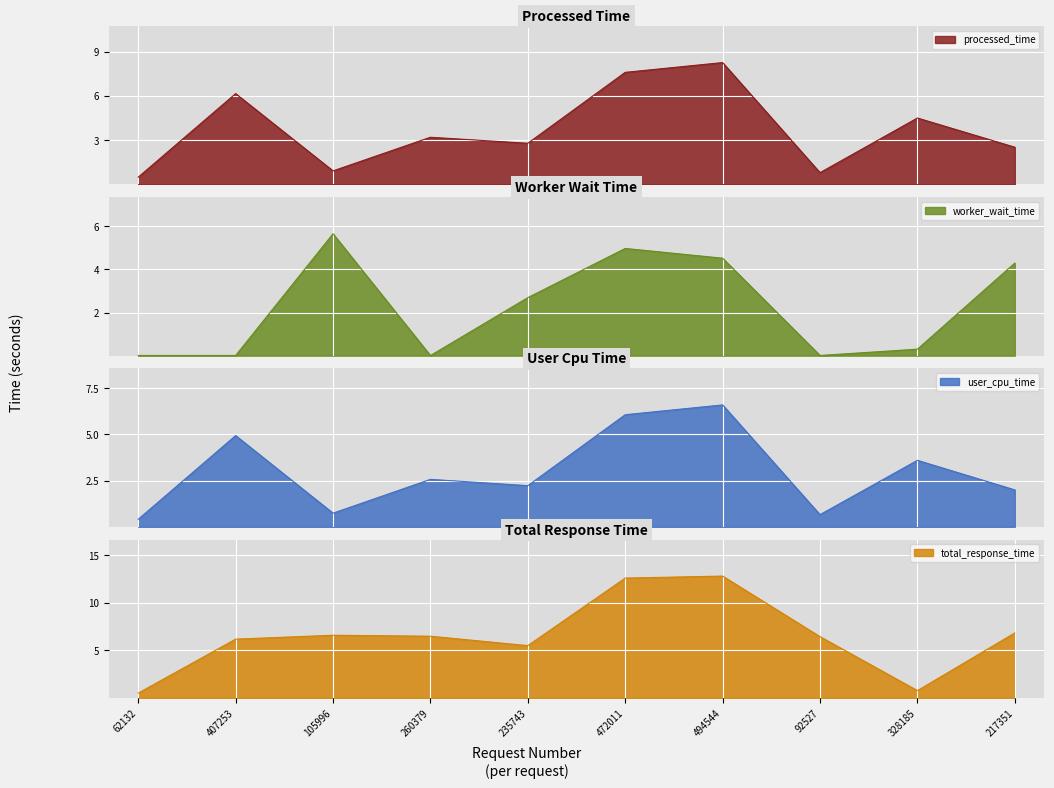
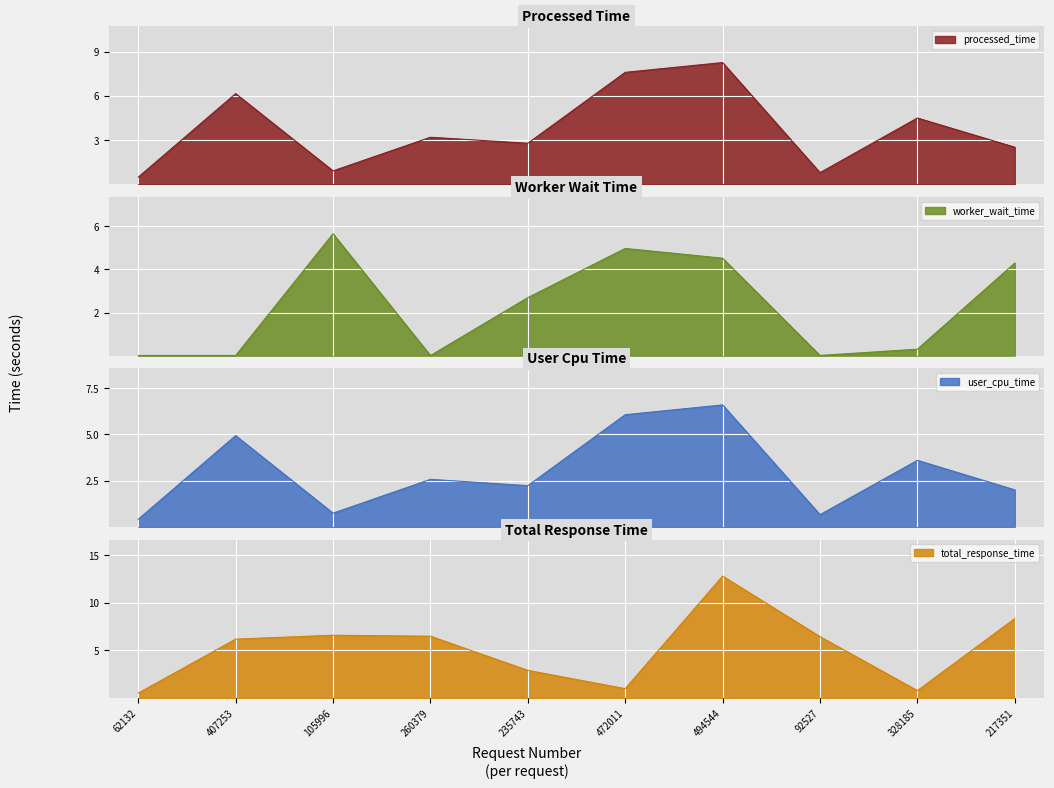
Total Response Time, 235743: 5 -> 3
Total Response Time, 472011: 13 -> 1
Total Response Time, 217351: 7 -> 8
